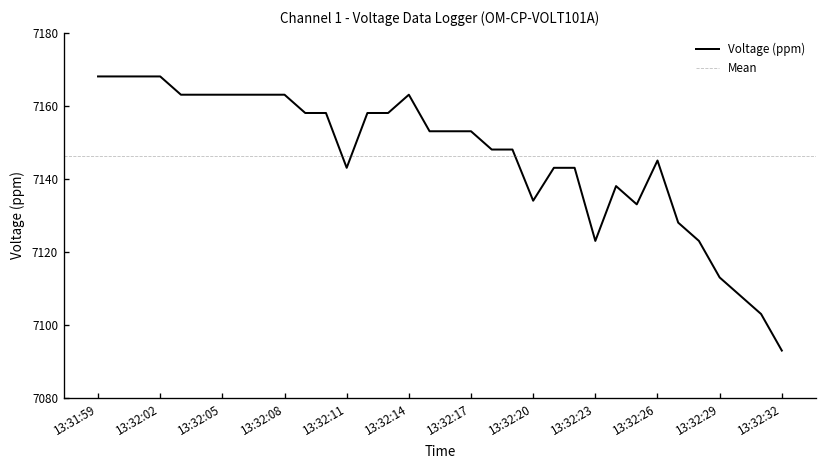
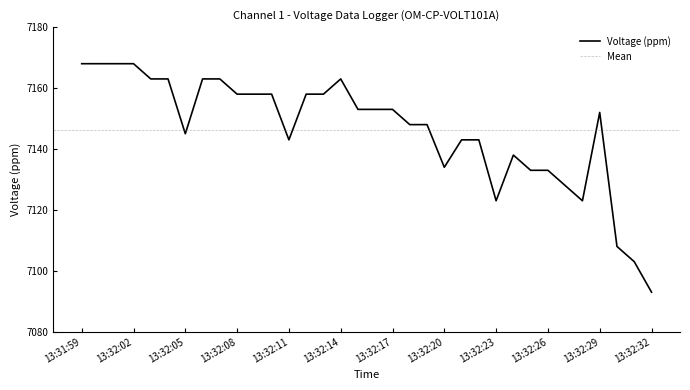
13:32:05: 7163 -> 7145
13:32:08: 7163 -> 7158
13:32:26: 7145 -> 7133
13:32:29: 7113 -> 7152
